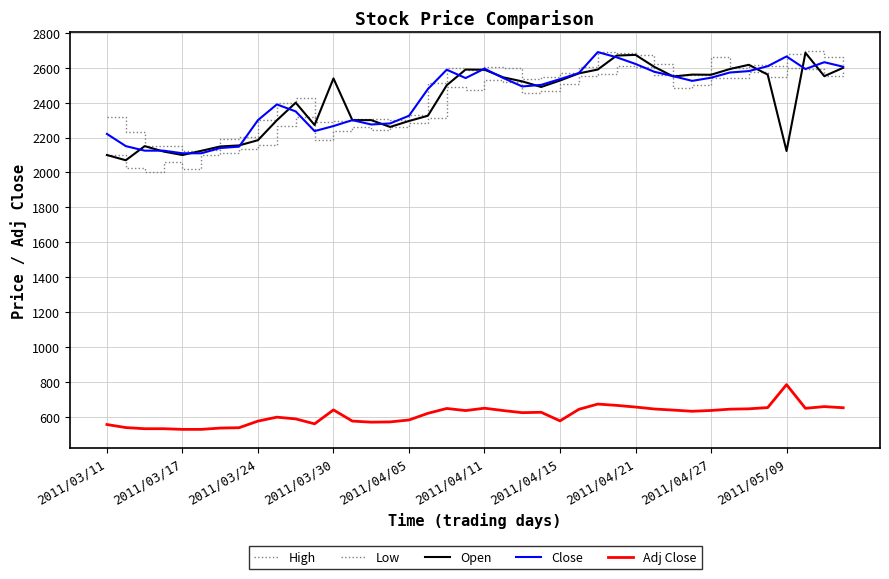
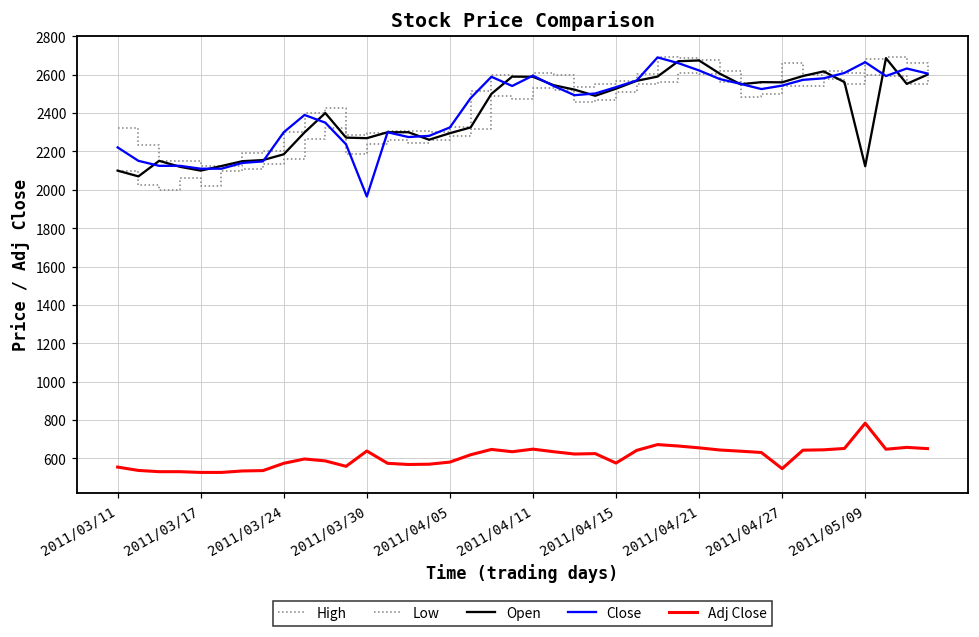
Open, 2011/03/30: 2540 -> 2270
Close, 2011/03/30: 2270 -> 1970
Adj Close, 2011/04/27: 640 -> 550
